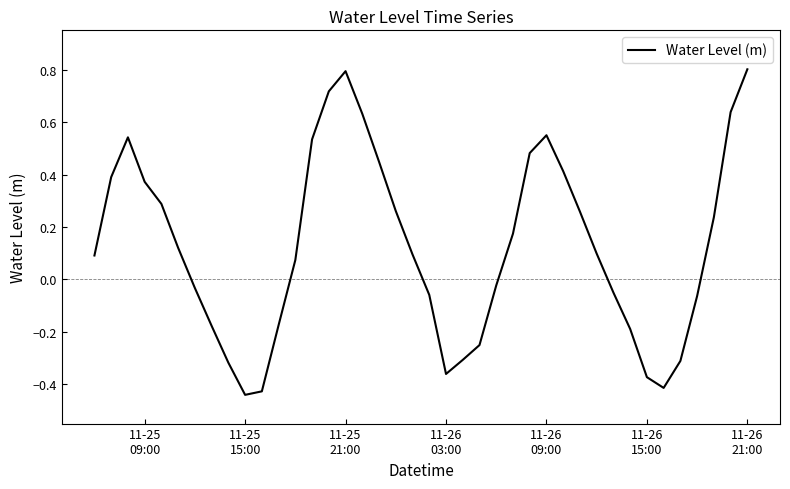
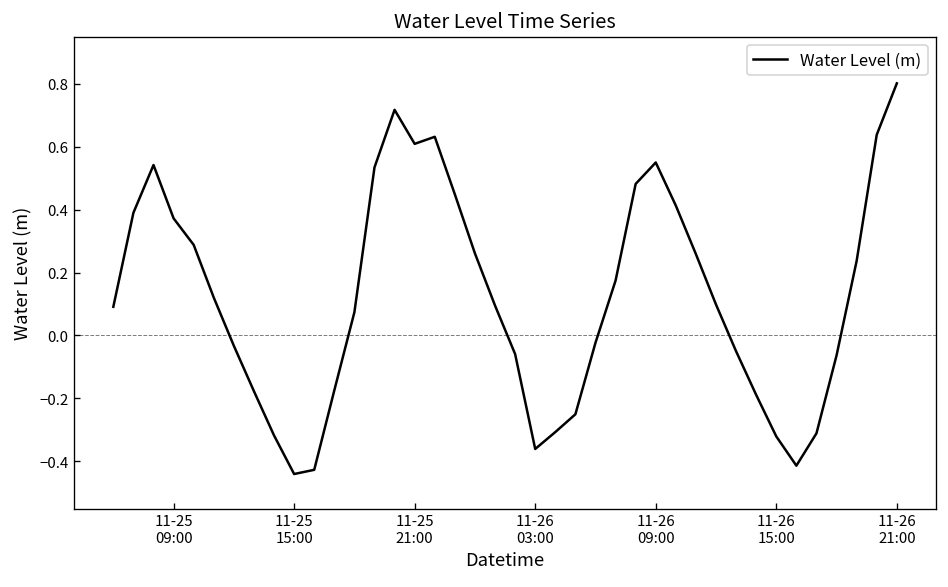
11-25 21:00: 0.79 -> 0.61
11-26 15:00: -0.37 -> -0.32
